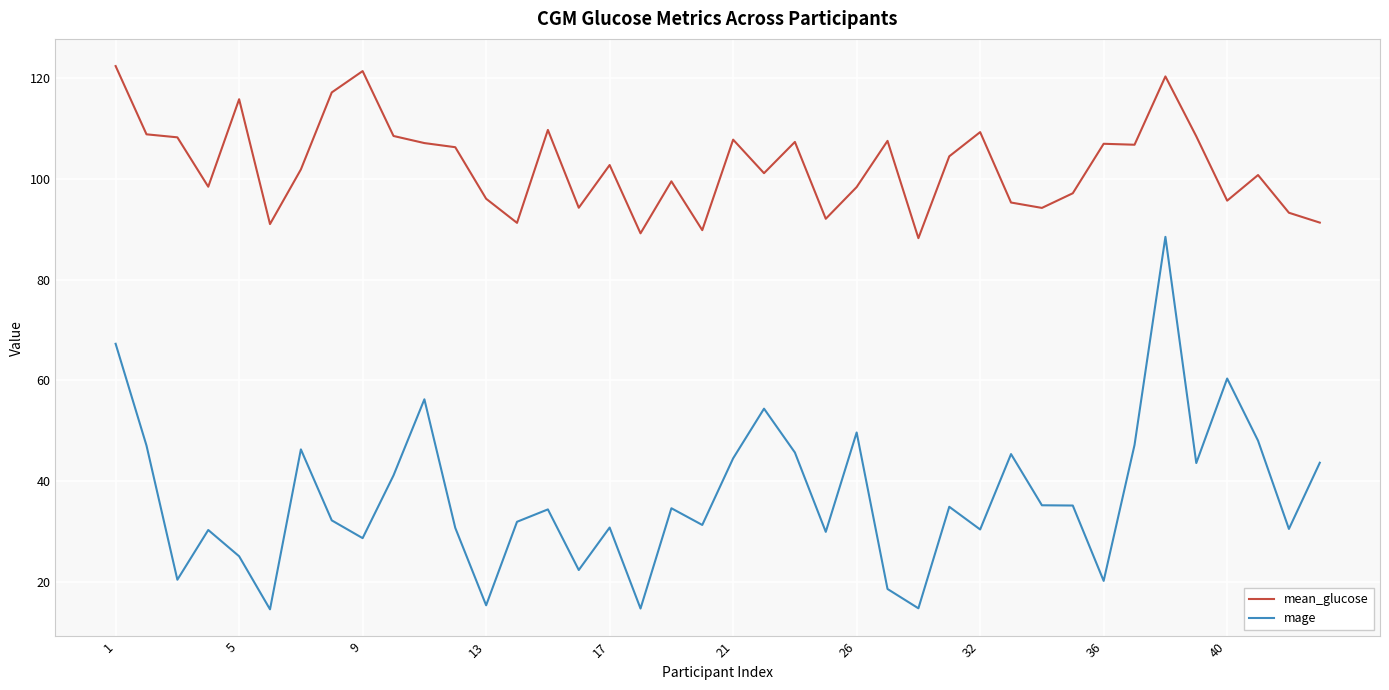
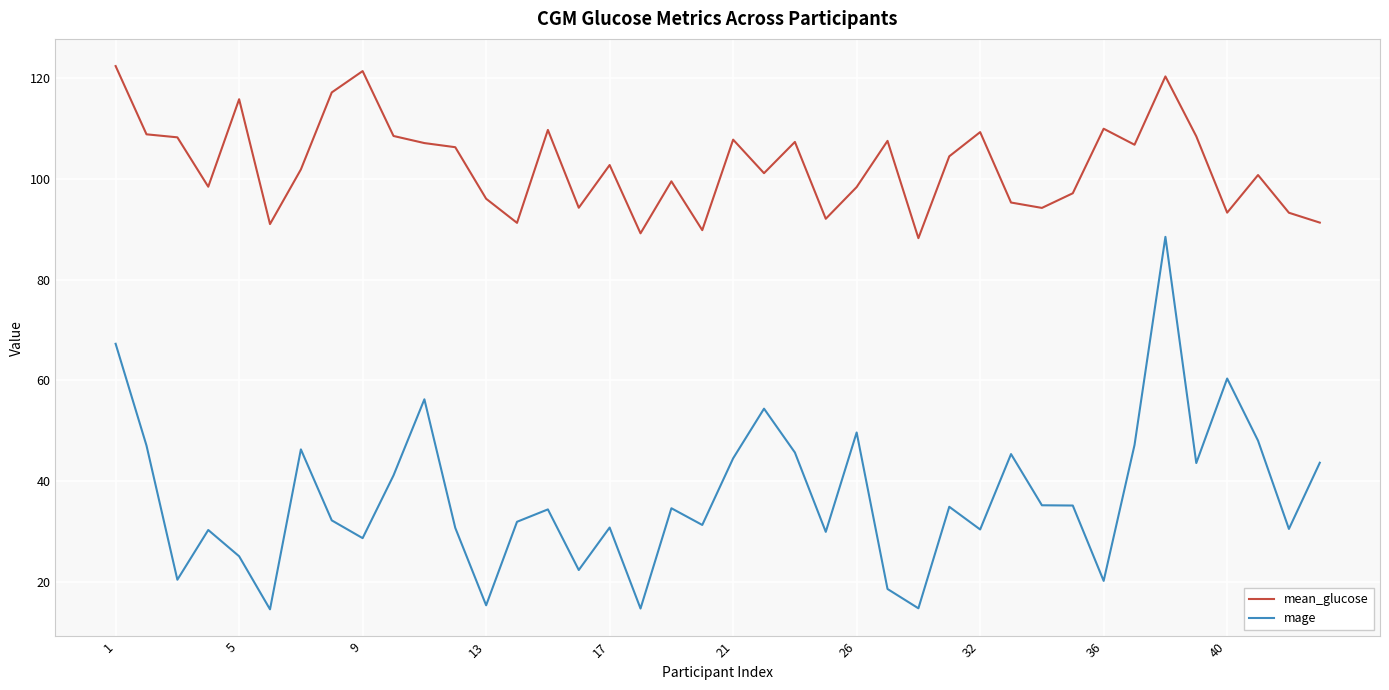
mean_glucose, 36: 107 -> 110
mean_glucose, 40: 96 -> 93
